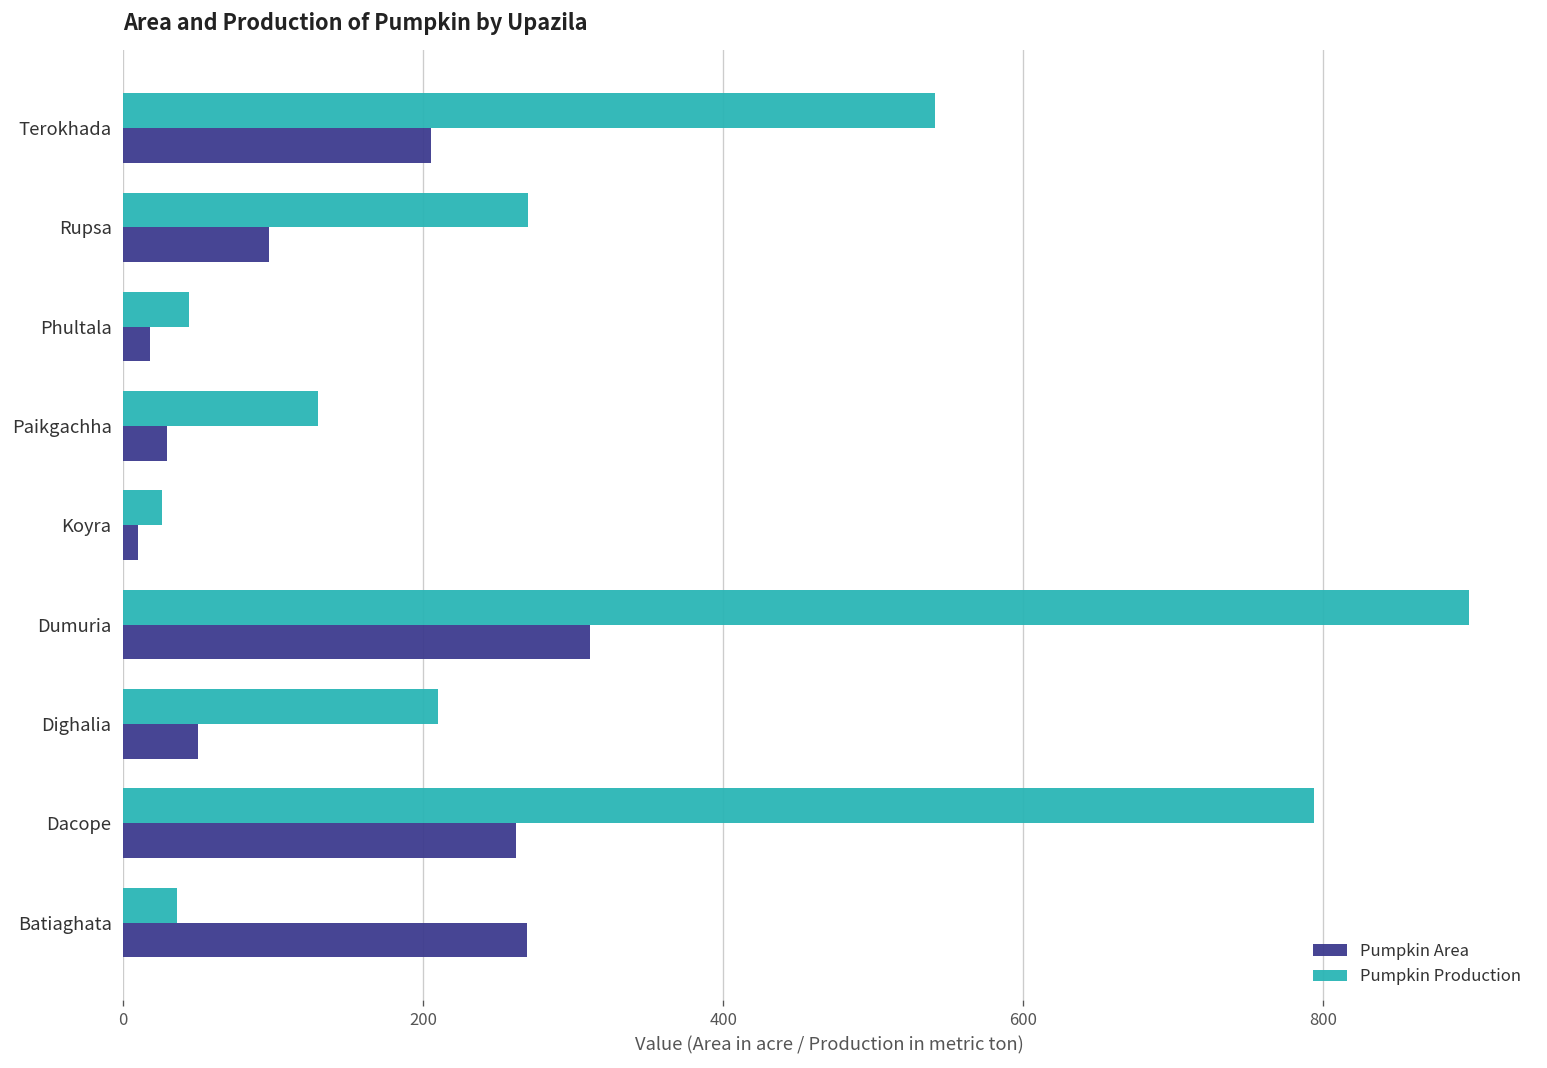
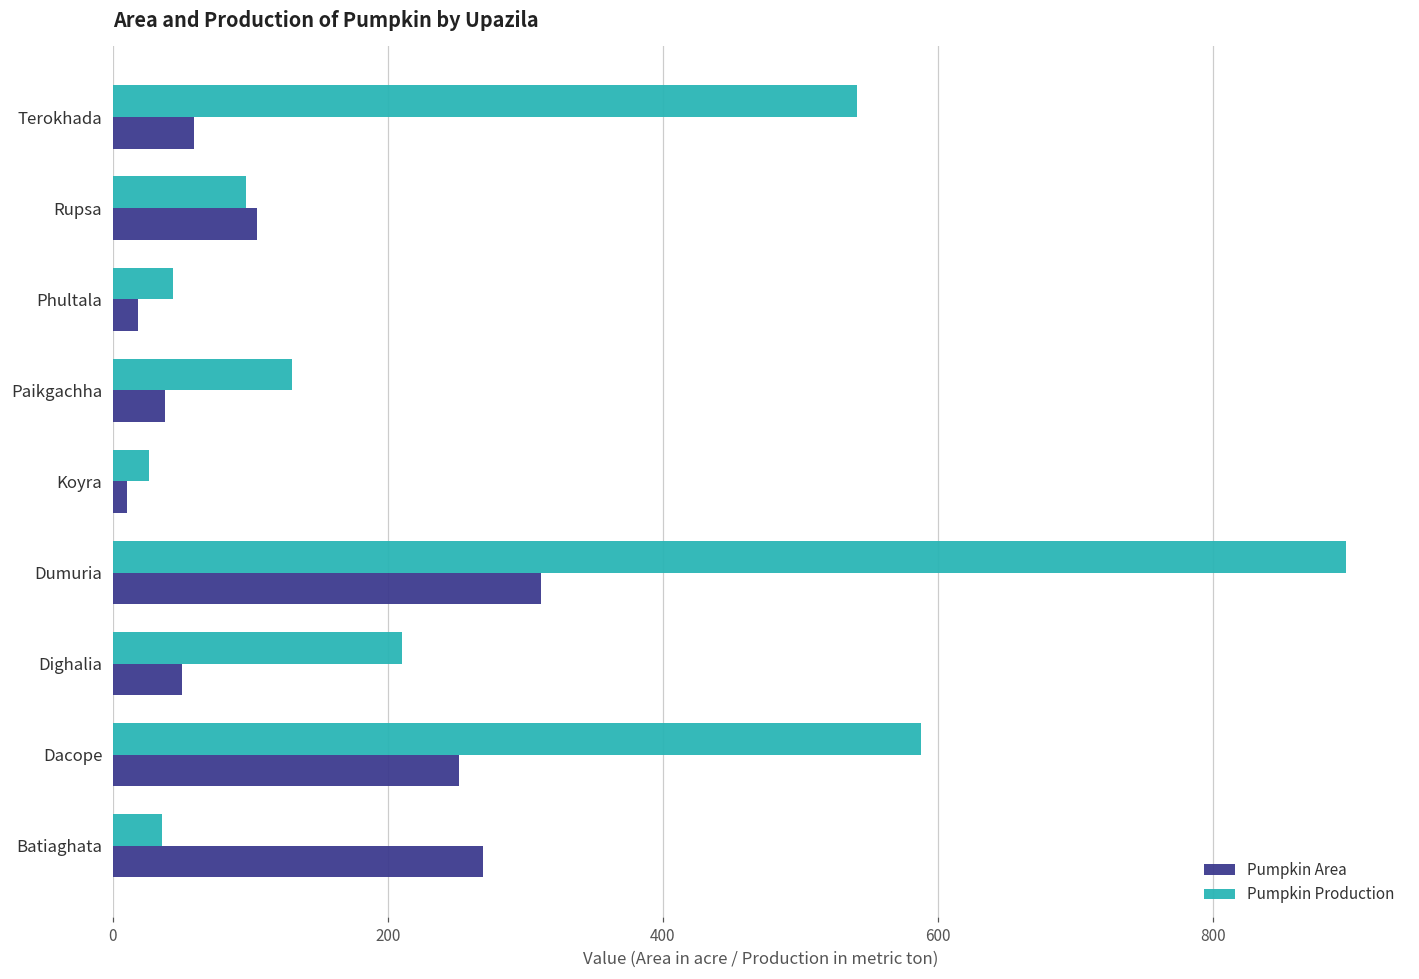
Pumpkin Area, Terokhada: 205 -> 59
Pumpkin Production, Rupsa: 270 -> 97
Pumpkin Area, Rupsa: 97 -> 105
Pumpkin Area, Paikgachha: 29 -> 38
Pumpkin Production, Dacope: 794 -> 588
Pumpkin Area, Dacope: 262 -> 252
